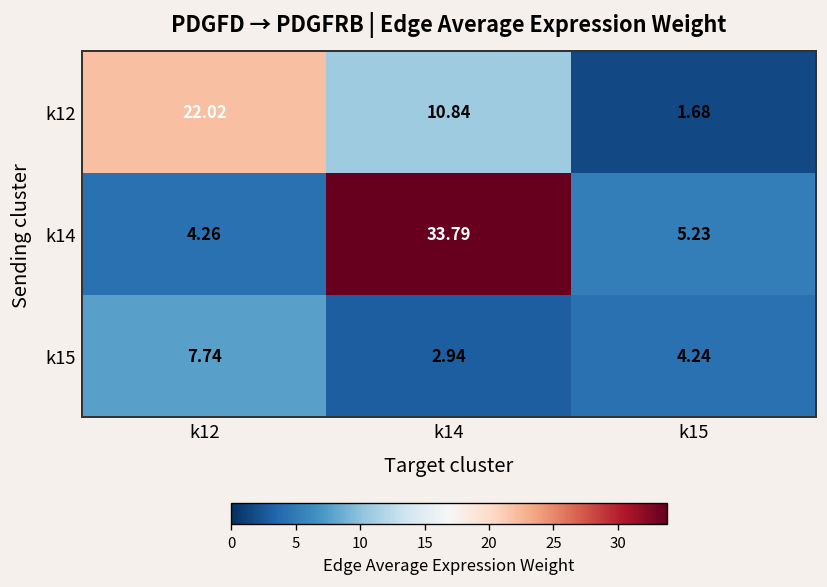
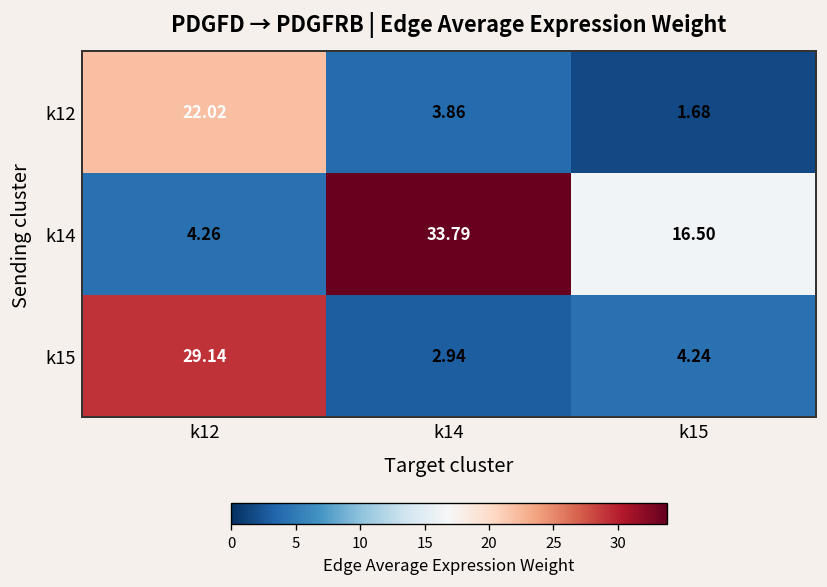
k12, k14: 10.84 -> 3.86
k14, k15: 5.23 -> 16.50
k15, k12: 7.74 -> 29.14
